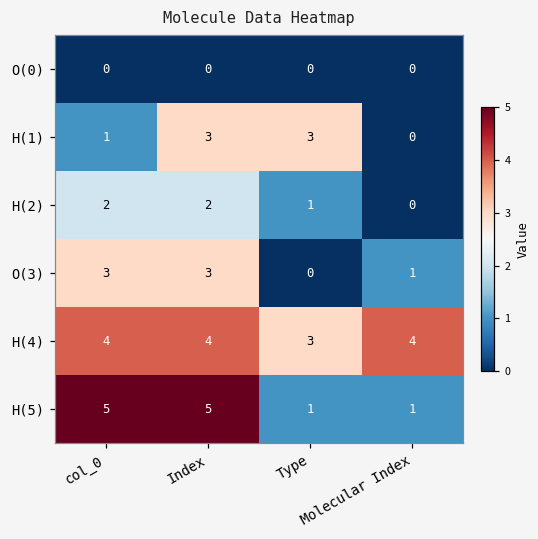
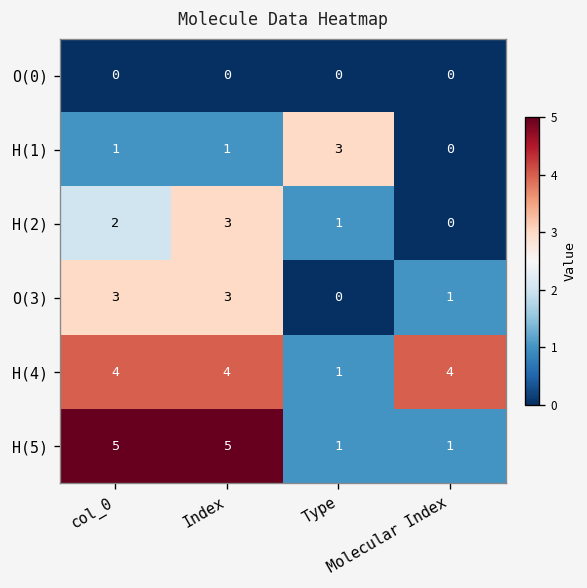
H(1), Index: 3 -> 1
H(2), Index: 2 -> 3
H(4), Type: 3 -> 1
